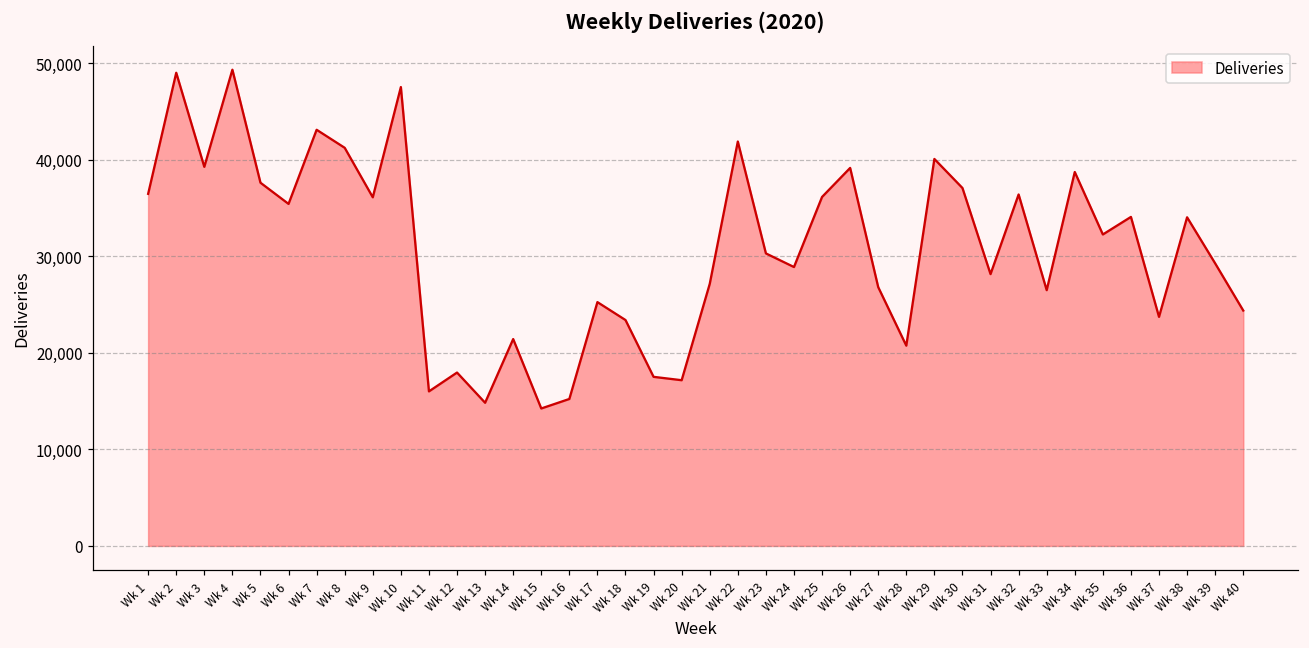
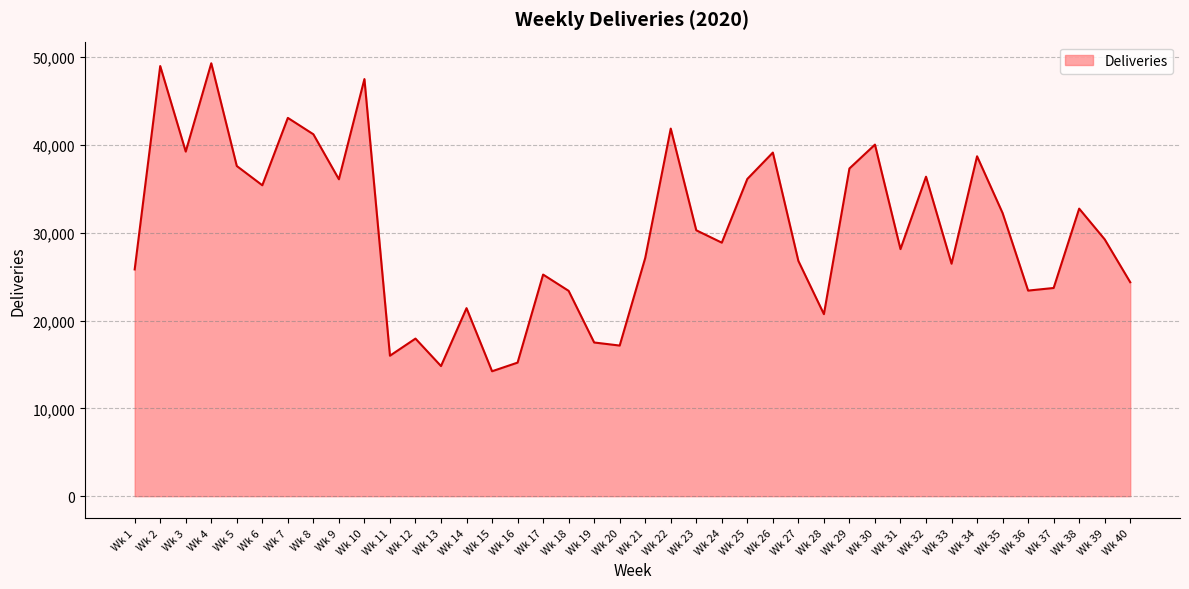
Wk 1: 36,000 -> 26,000
Wk 29: 40,000 -> 37,000
Wk 30: 37,000 -> 40,000
Wk 36: 34,000 -> 23,000
Wk 38: 34,000 -> 33,000
